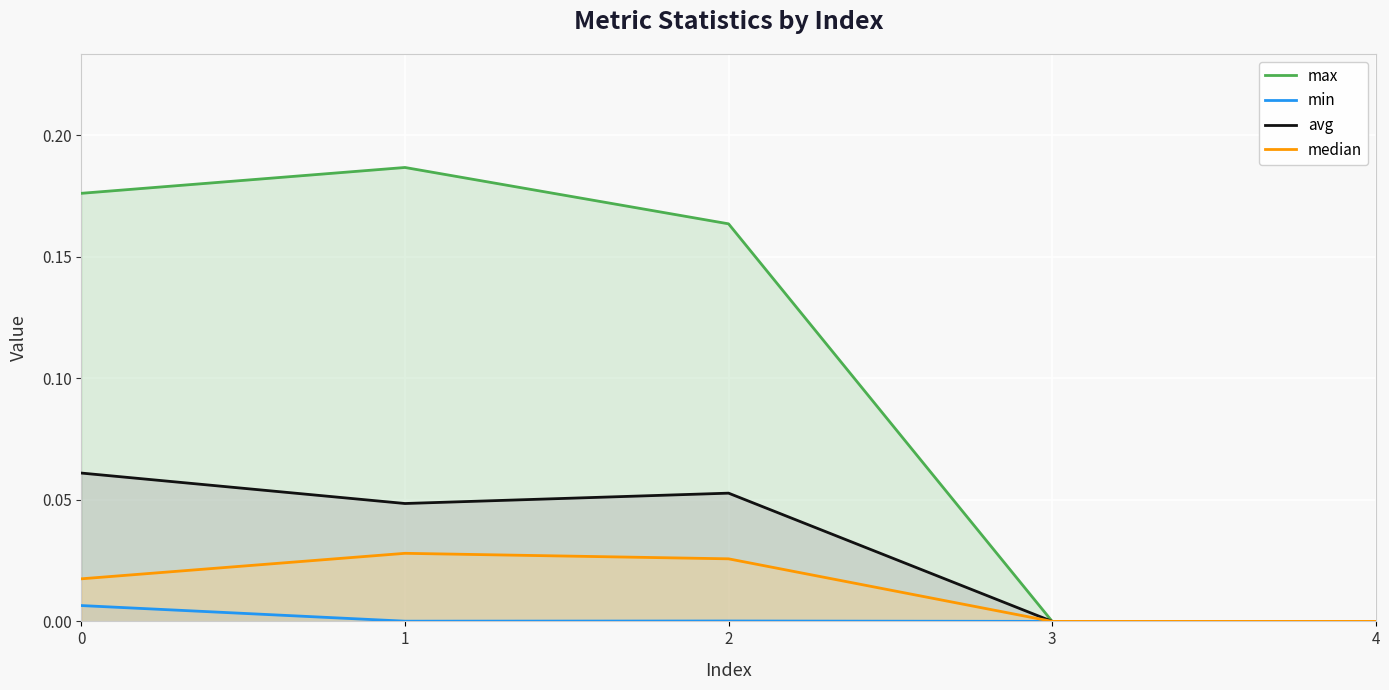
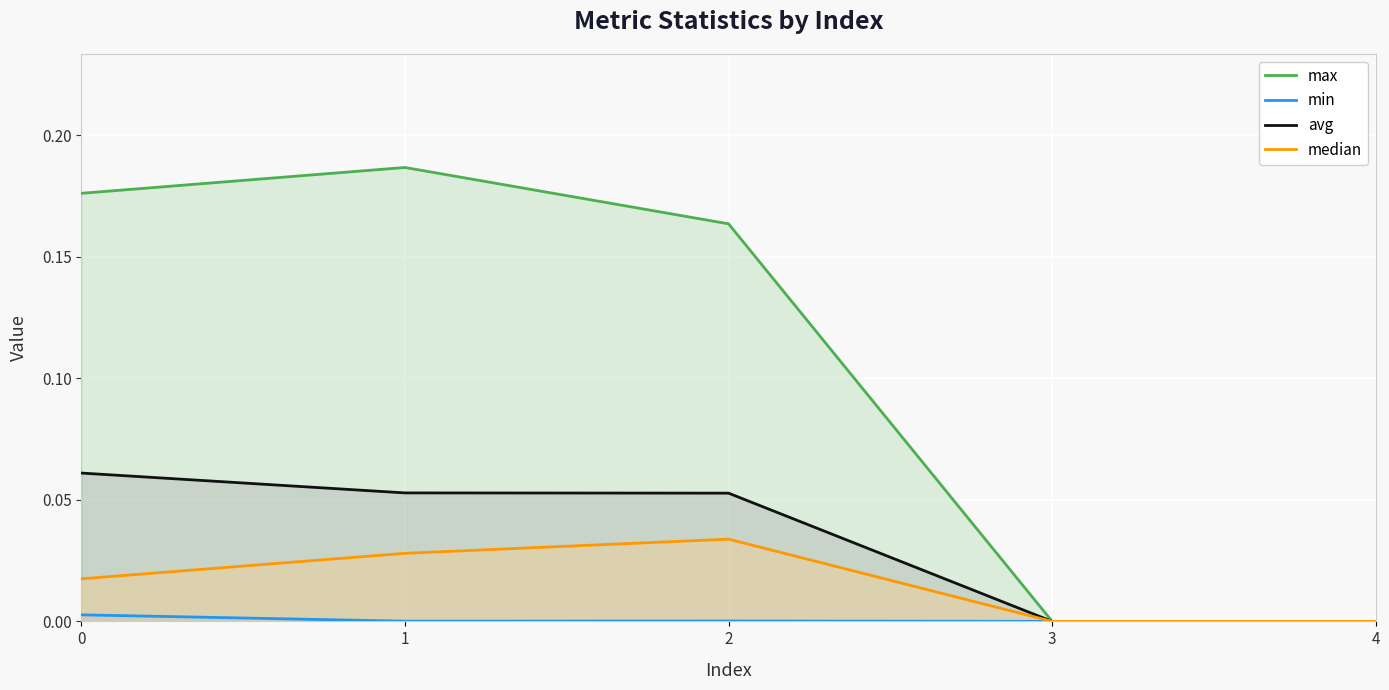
min, 0: 0.007 -> 0.003
avg, 1: 0.049 -> 0.053
median, 2: 0.026 -> 0.034
